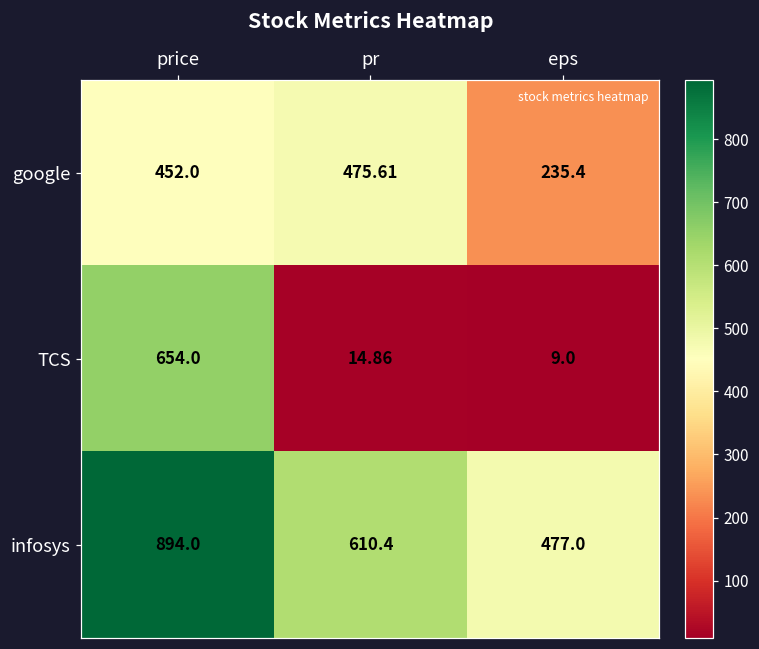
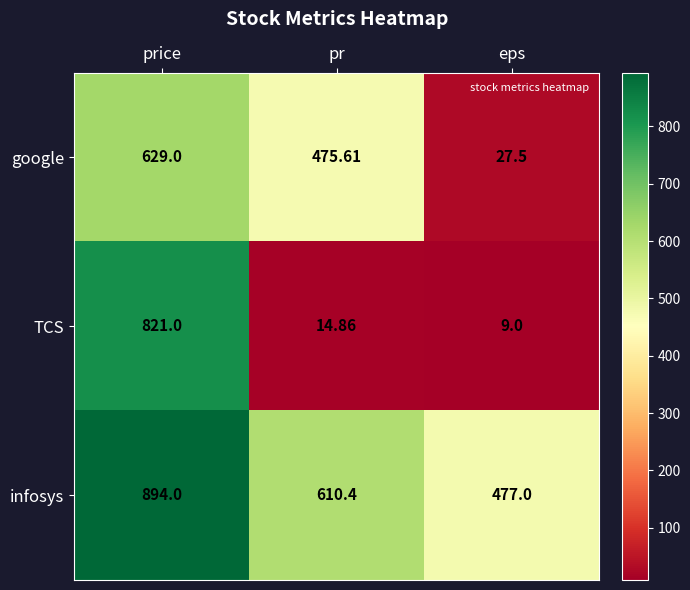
google, price: 452.0 -> 629.0
google, eps: 235.4 -> 27.5
TCS, price: 654.0 -> 821.0
